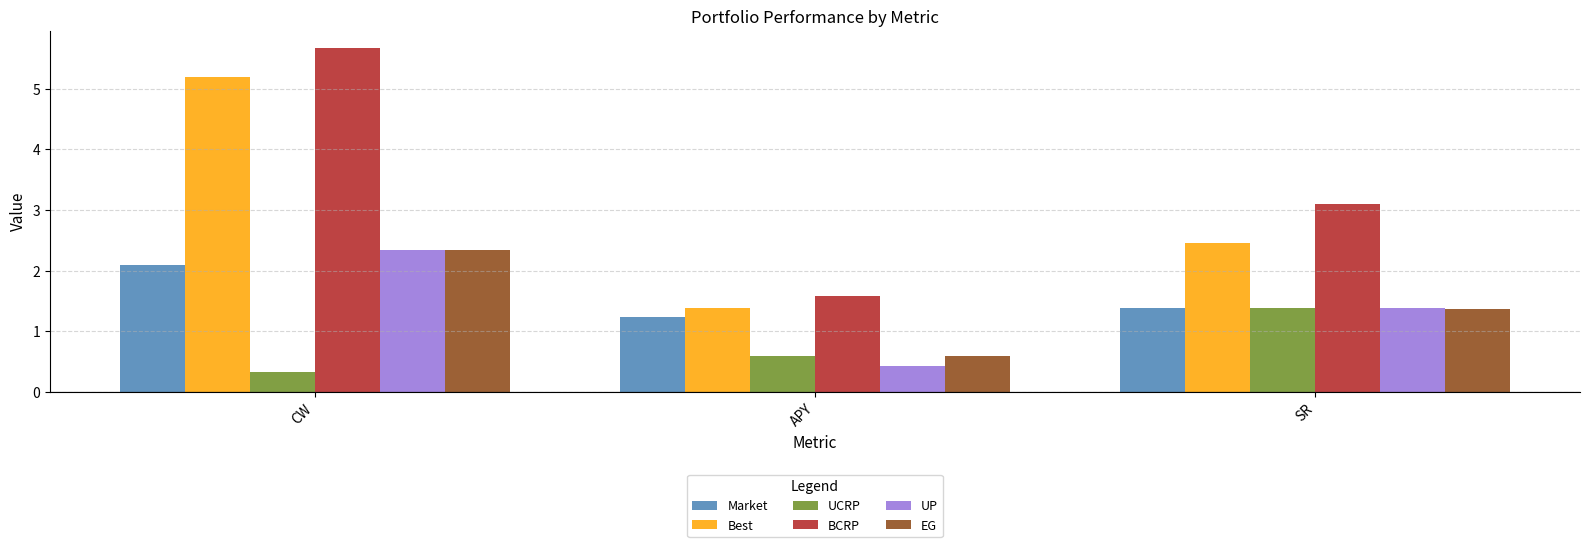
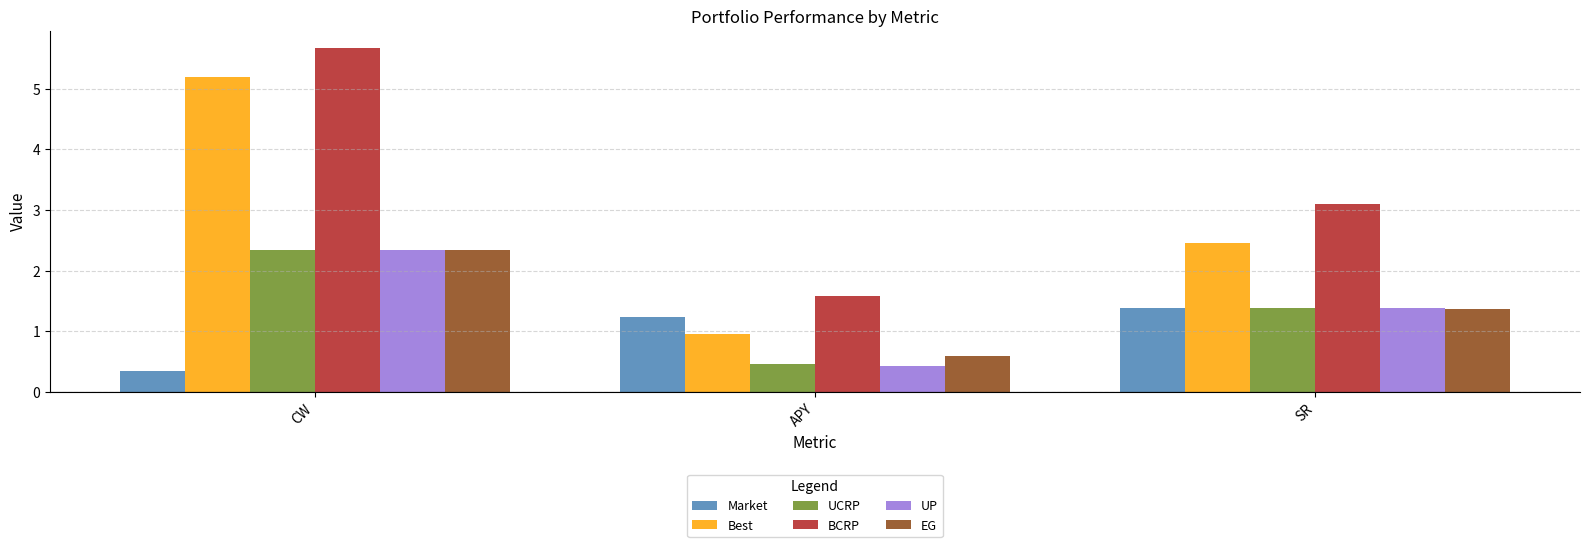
Market, CW: 2.1 -> 0.3
UCRP, CW: 0.3 -> 2.3
Best, APY: 1.4 -> 0.9
UCRP, APY: 0.6 -> 0.4
